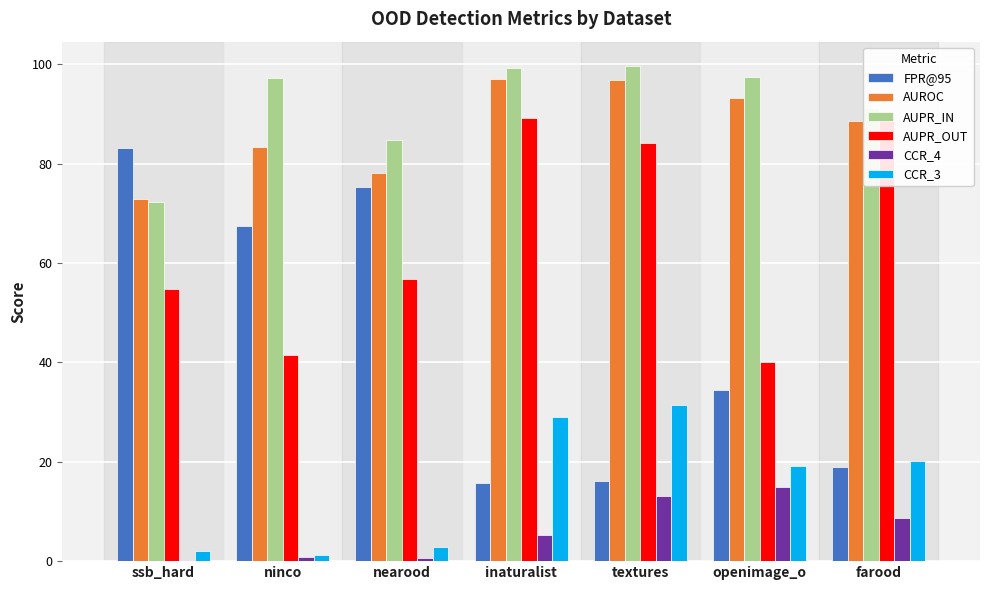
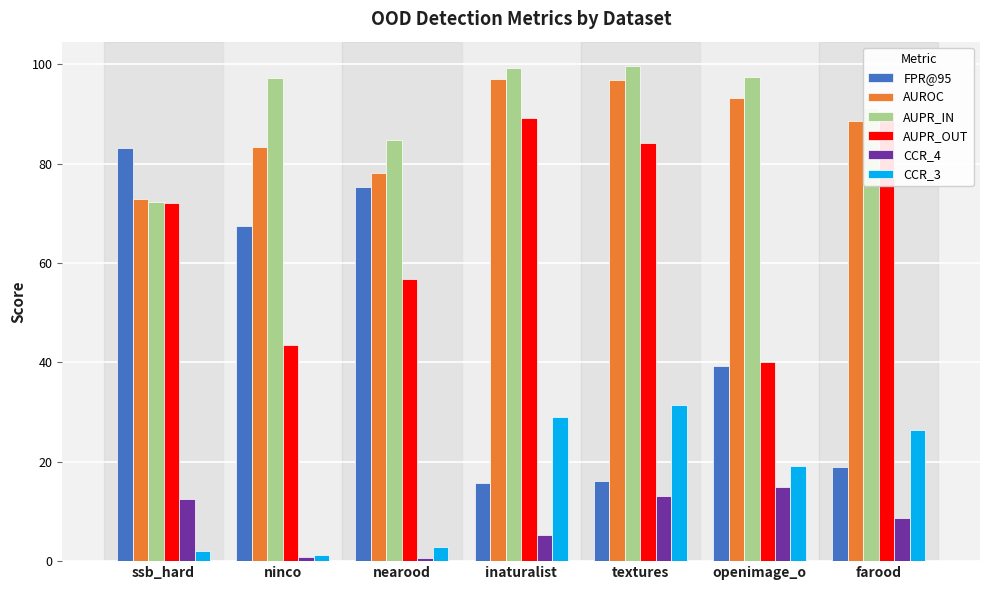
AUPR_OUT, ssb_hard: 55 -> 72
CCR_4, ssb_hard: 0 -> 12
AUPR_OUT, ninco: 42 -> 43
FPR@95, openimage_o: 34 -> 39
CCR_3, farood: 20 -> 27
